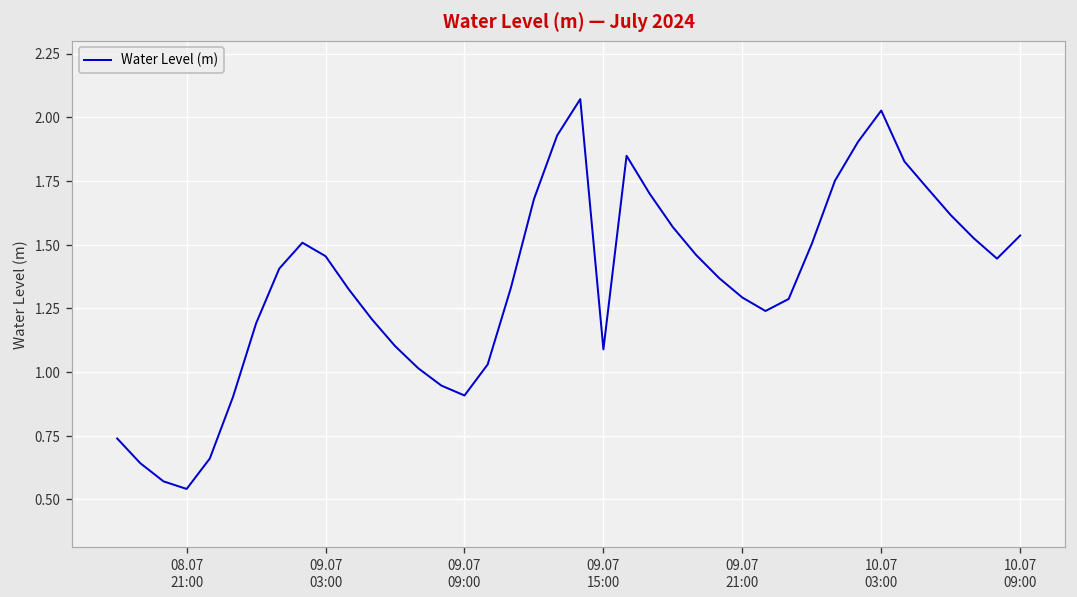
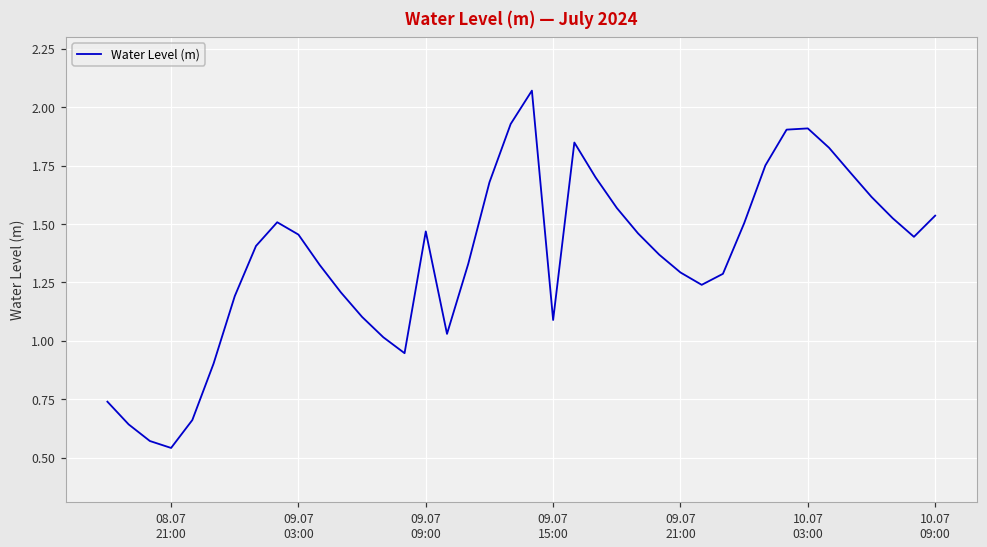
09.07 09:00: 0.91 -> 1.47
10.07 03:00: 2.03 -> 1.91
